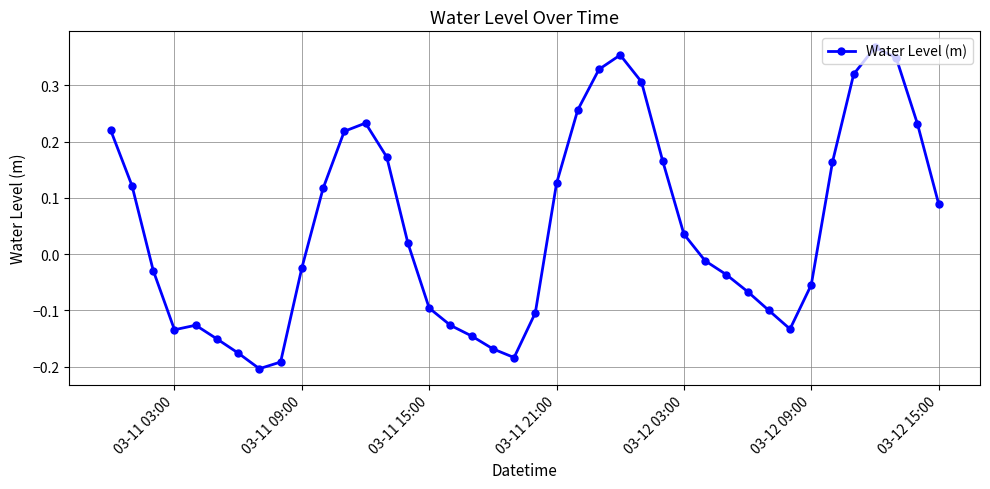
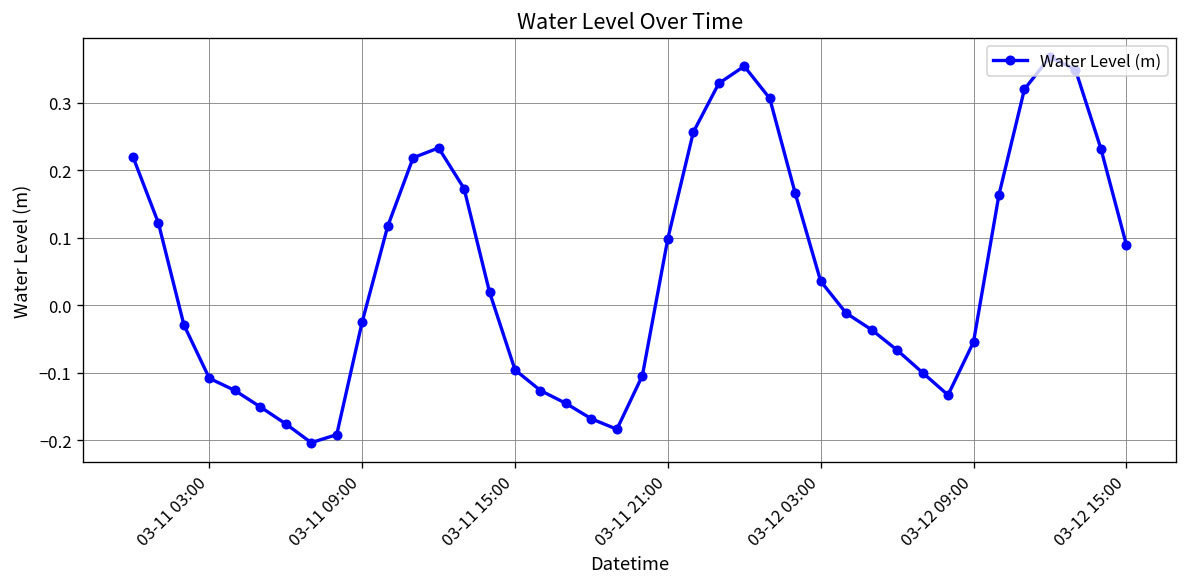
03-11 03:00: -0.13 -> -0.11
03-11 21:00: 0.13 -> 0.10
